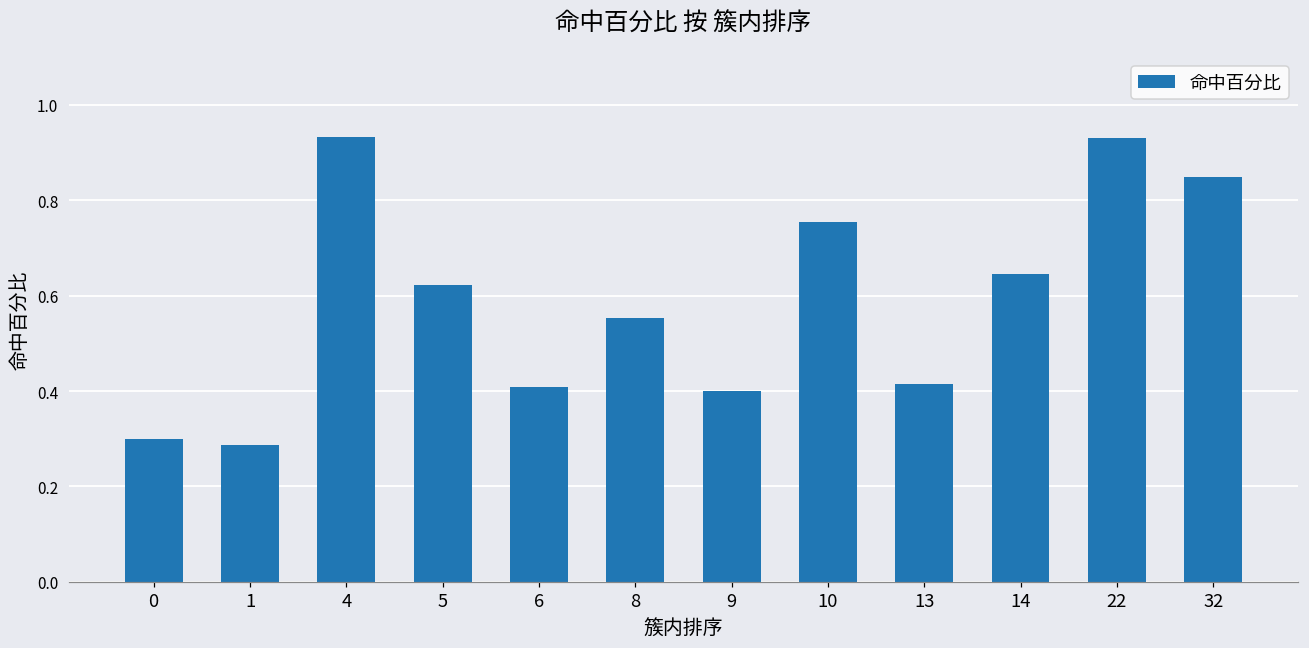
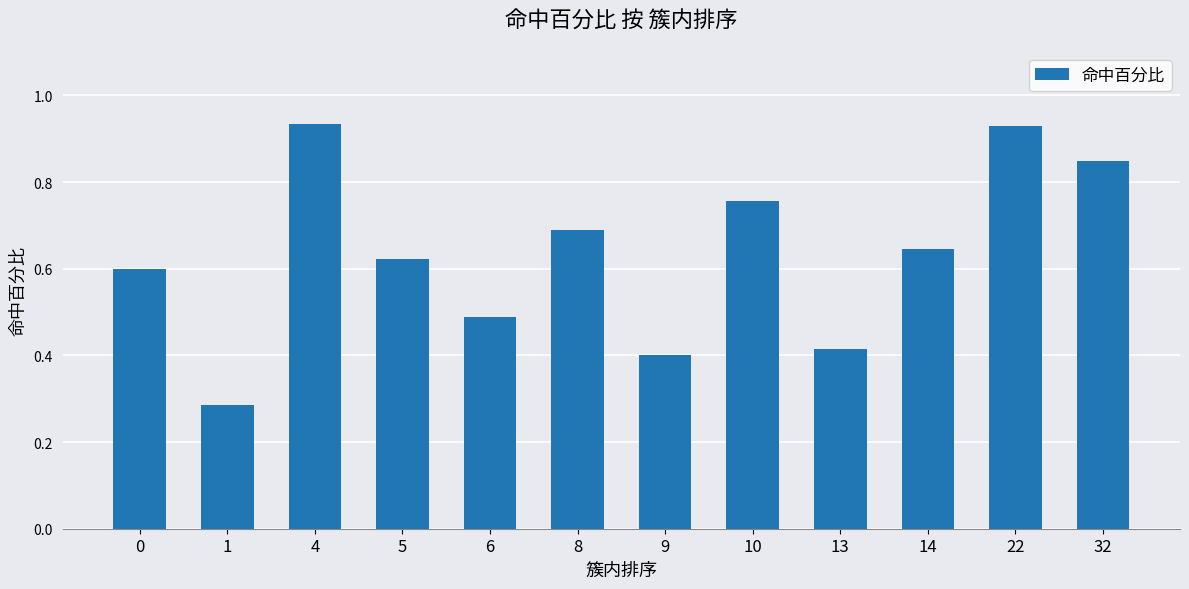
0: 0.3 -> 0.6
6: 0.41 -> 0.49
8: 0.55 -> 0.69
